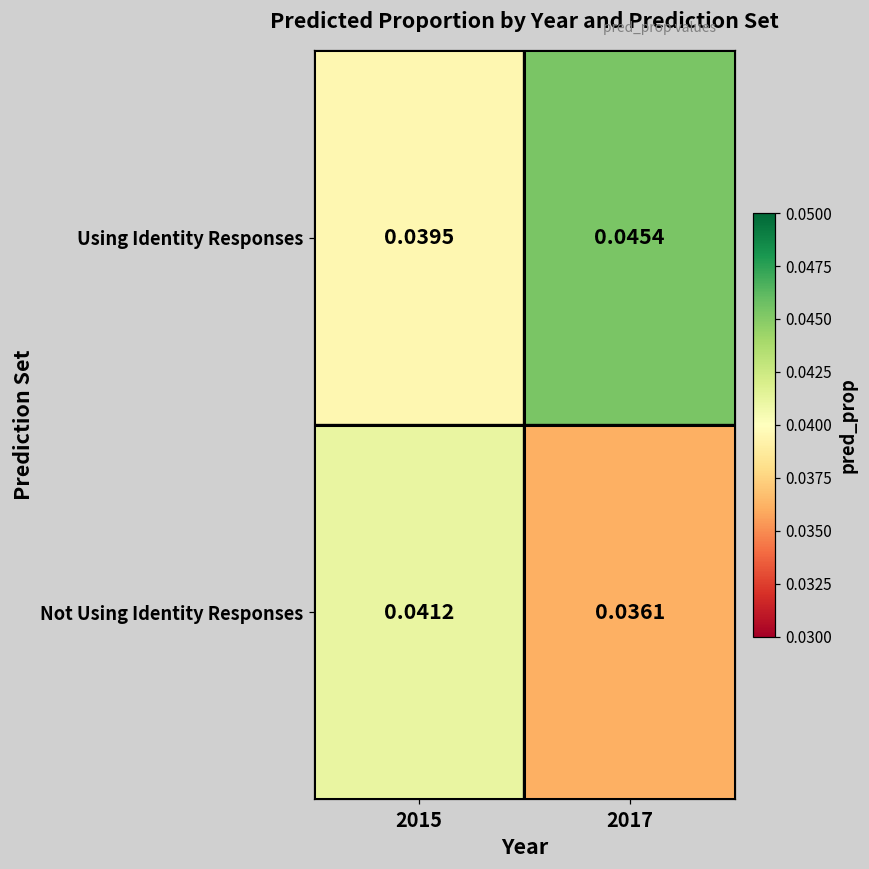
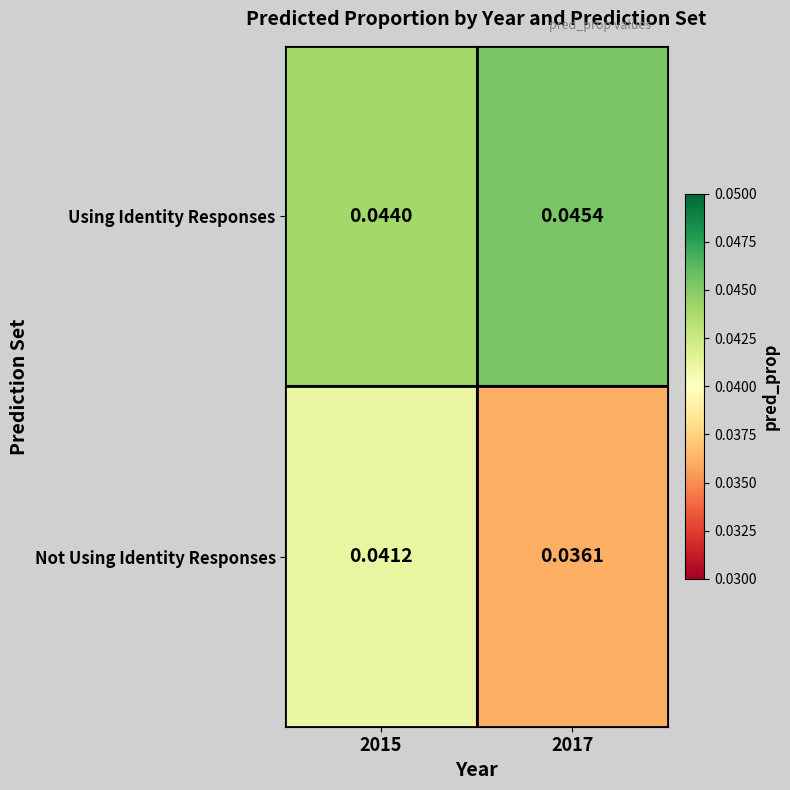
Using Identity Responses, 2015: 0.0395 -> 0.0440
